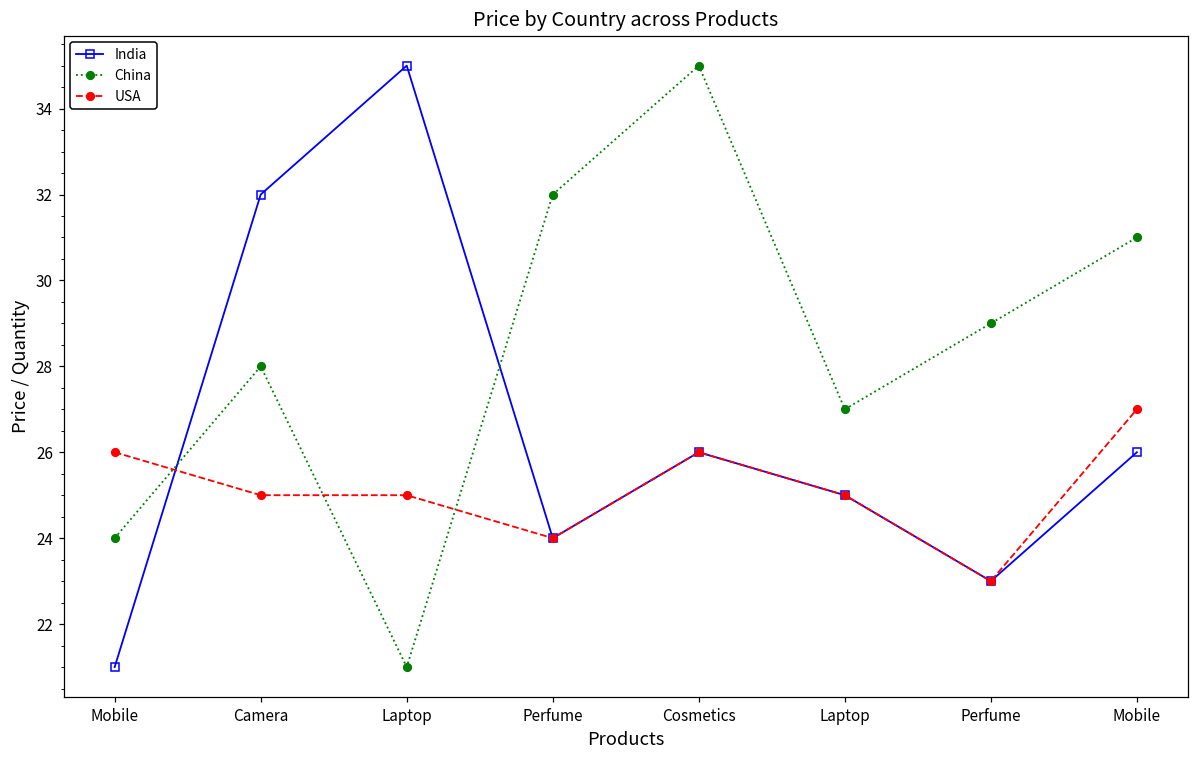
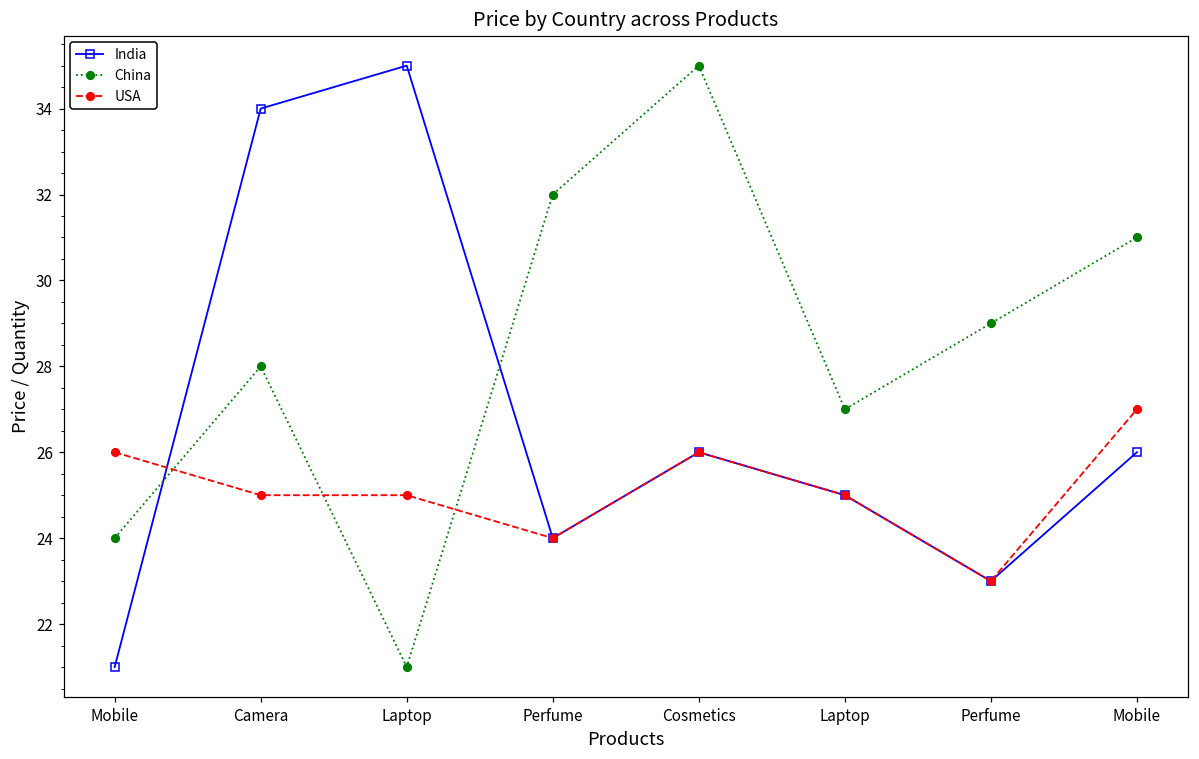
India, Camera: 32 -> 34
